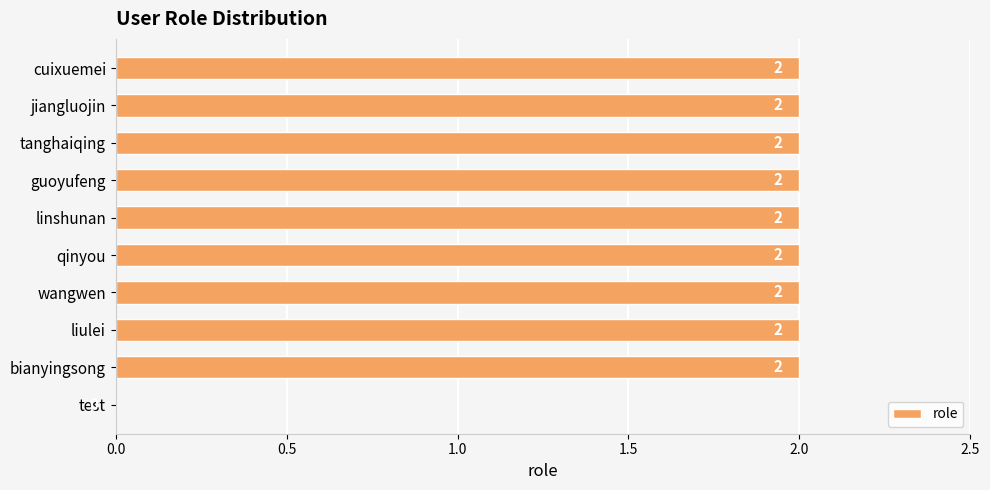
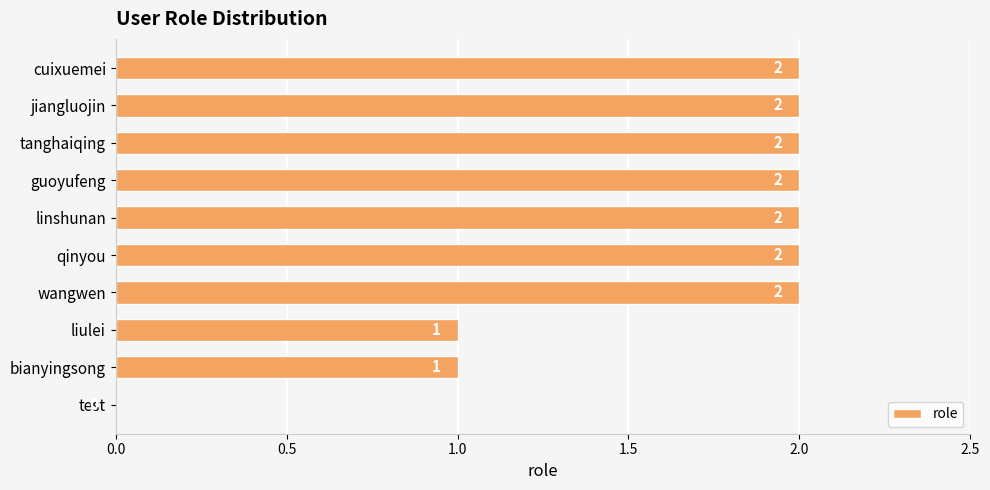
liulei: 2 -> 1
bianyingsong: 2 -> 1
